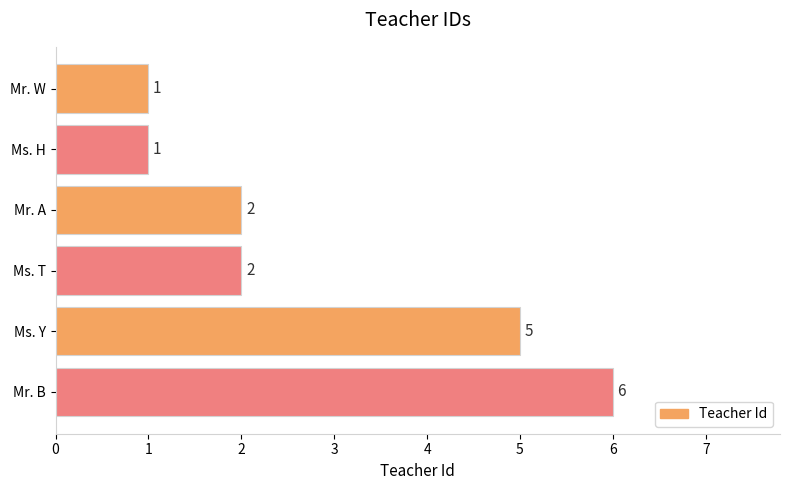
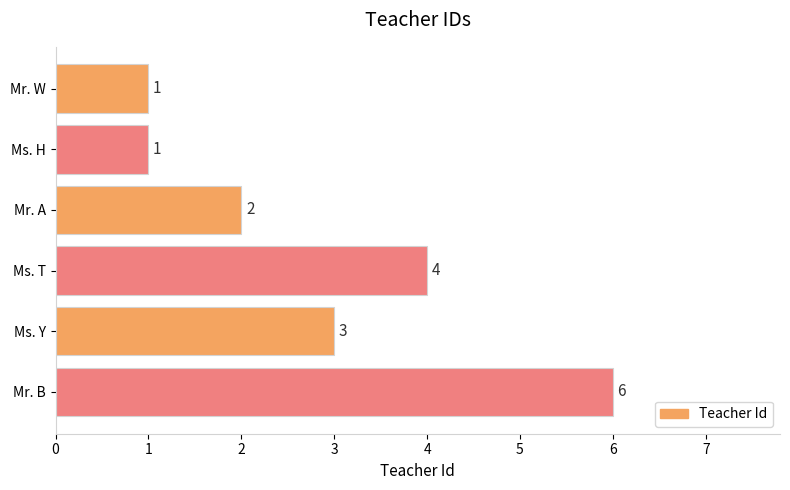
Ms. T: 2 -> 4
Ms. Y: 5 -> 3
